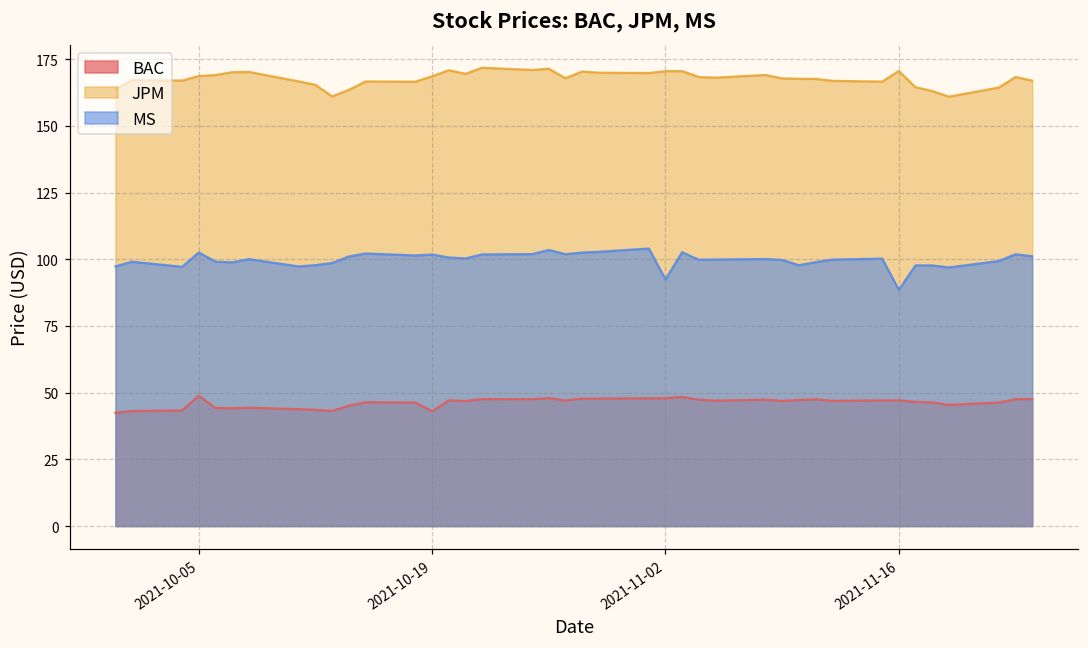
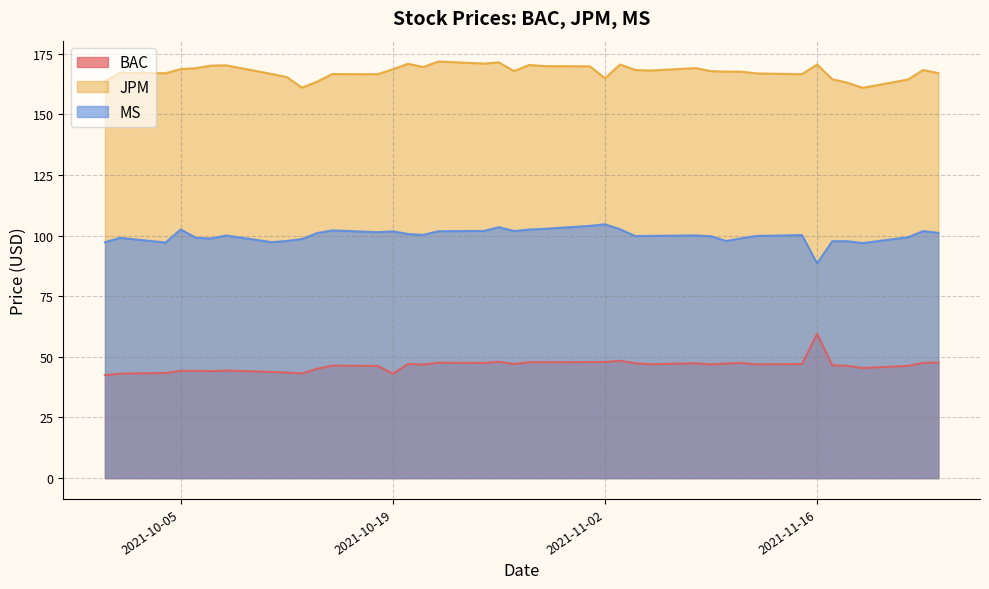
BAC, 2021-10-05: 49 -> 44
JPM, 2021-11-02: 170 -> 165
MS, 2021-11-02: 92 -> 105
BAC, 2021-11-16: 47 -> 59
